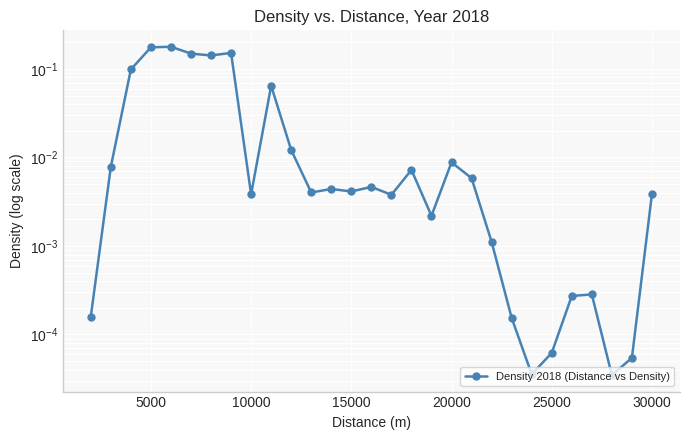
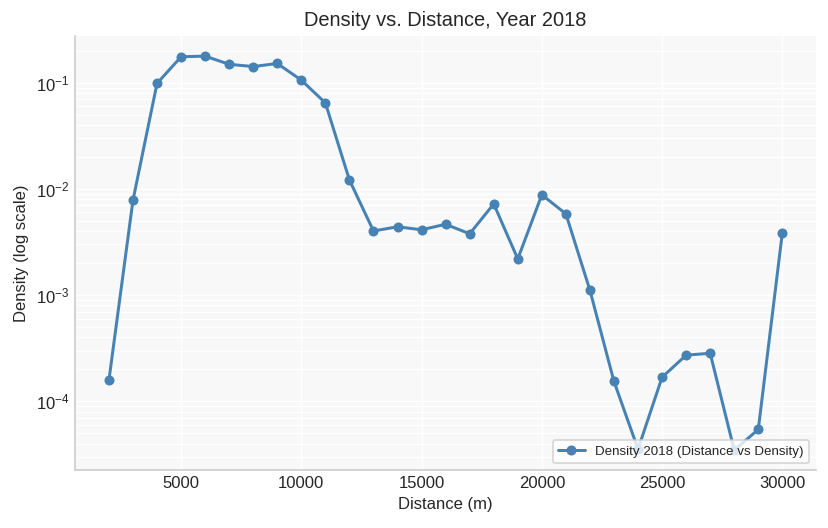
10000: 0.0038 -> 0.11
25000: 0.00006 -> 0.00017
